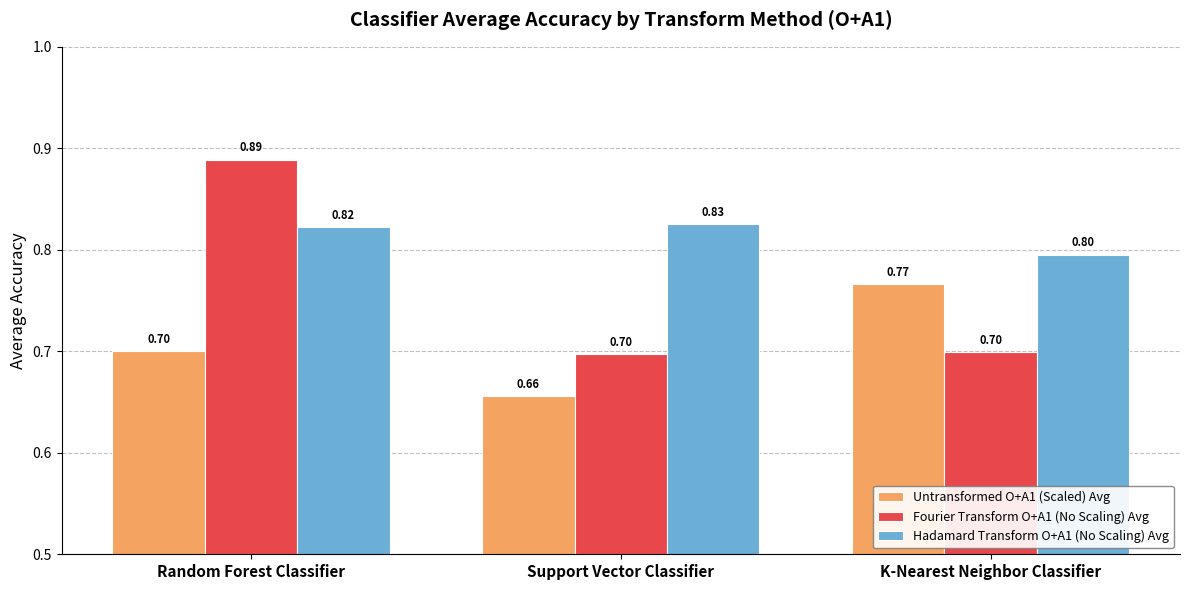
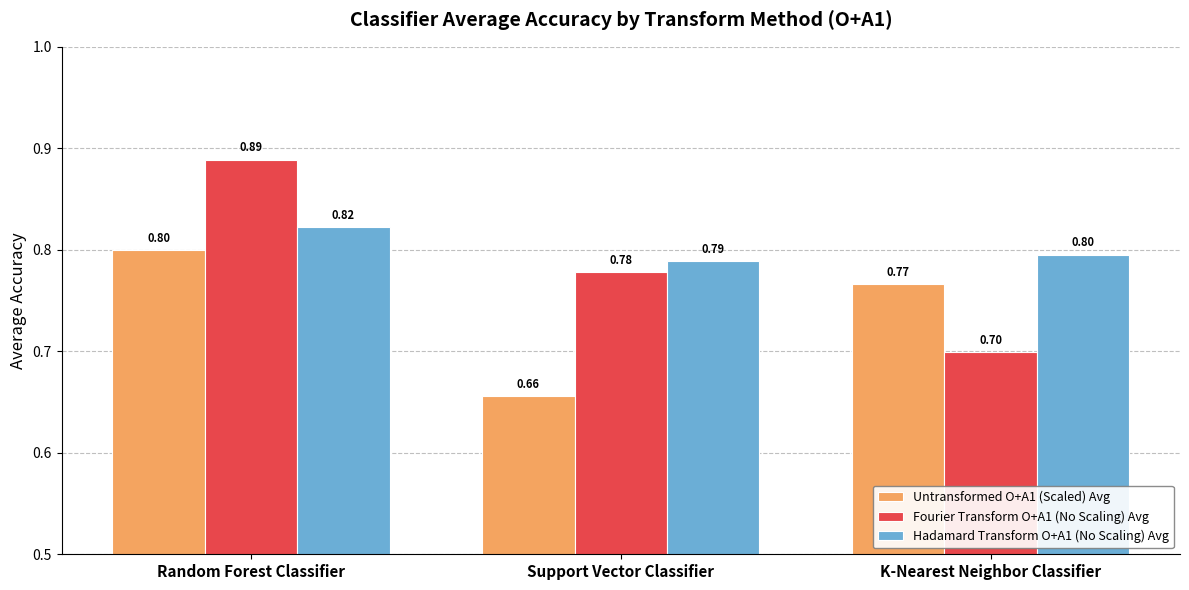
Untransformed O+A1 (Scaled) Avg, Random Forest Classifier: 0.70 -> 0.80
Fourier Transform O+A1 (No Scaling) Avg, Support Vector Classifier: 0.70 -> 0.78
Hadamard Transform O+A1 (No Scaling) Avg, Support Vector Classifier: 0.83 -> 0.79
